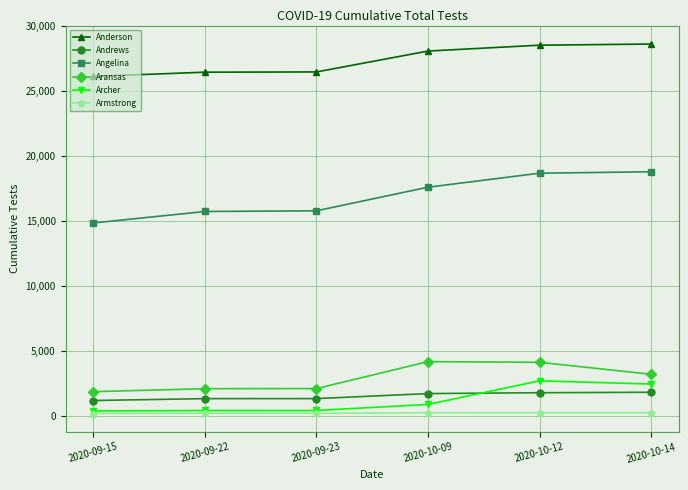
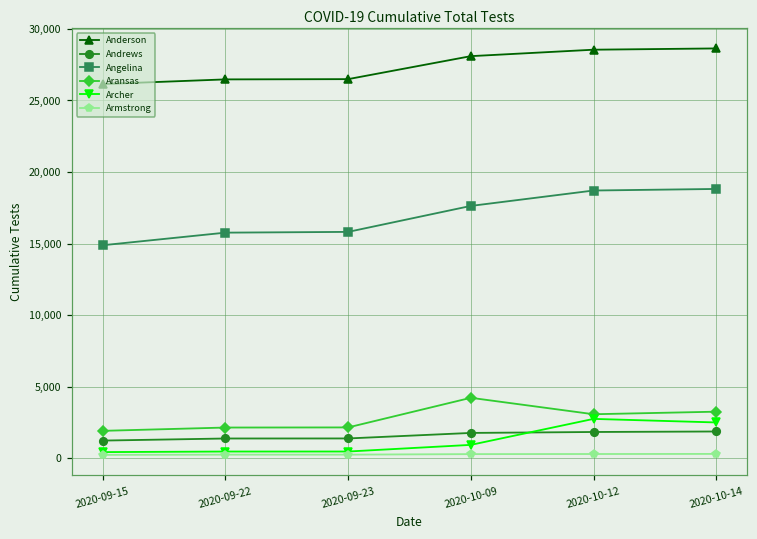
Aransas, 2020-10-12: 4,200 -> 3,100
